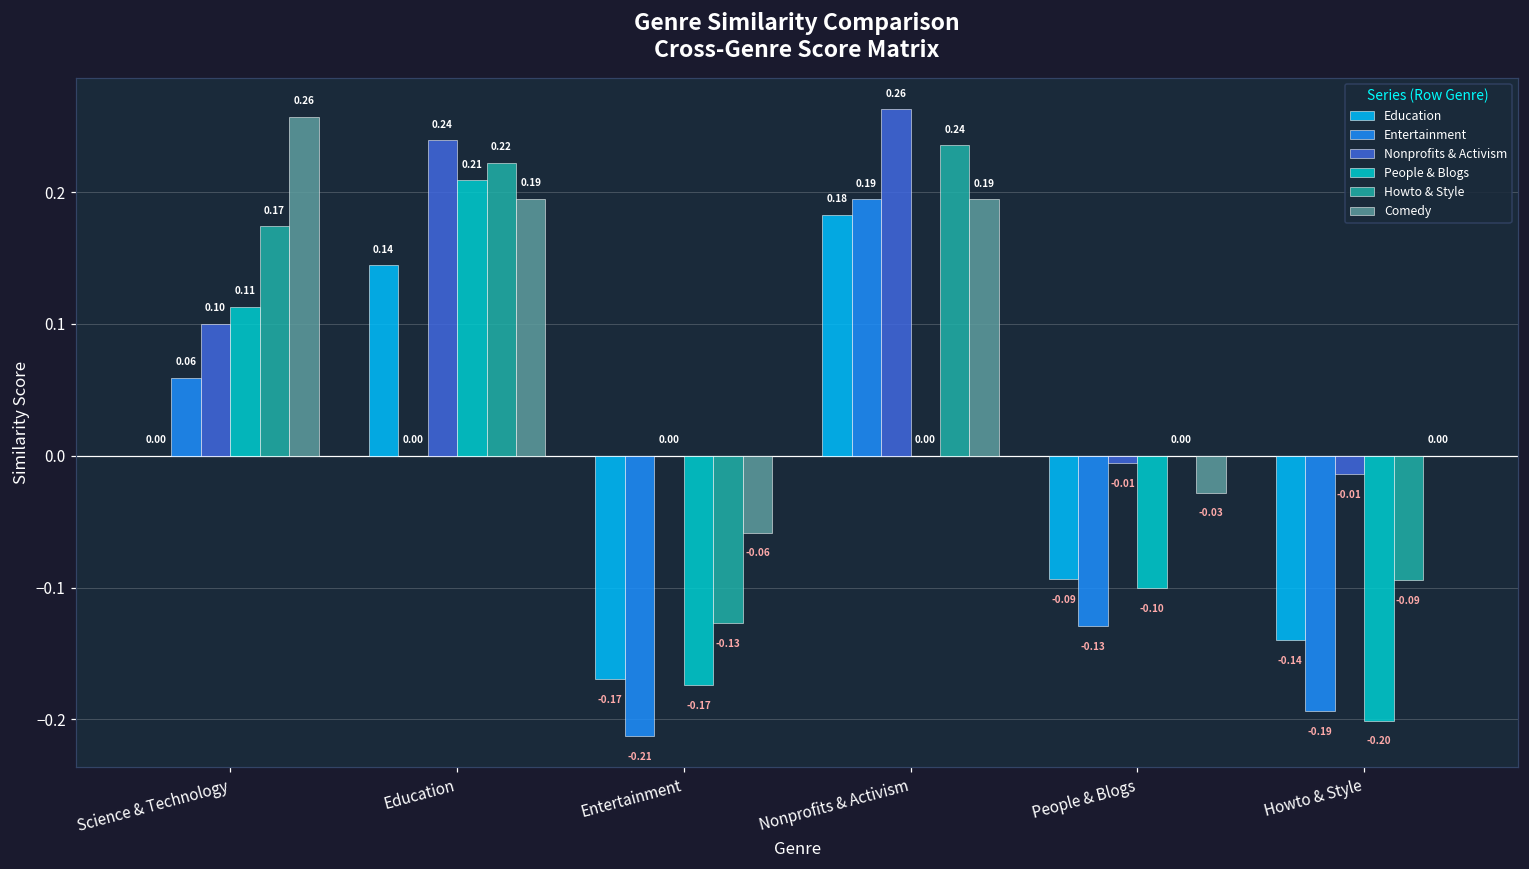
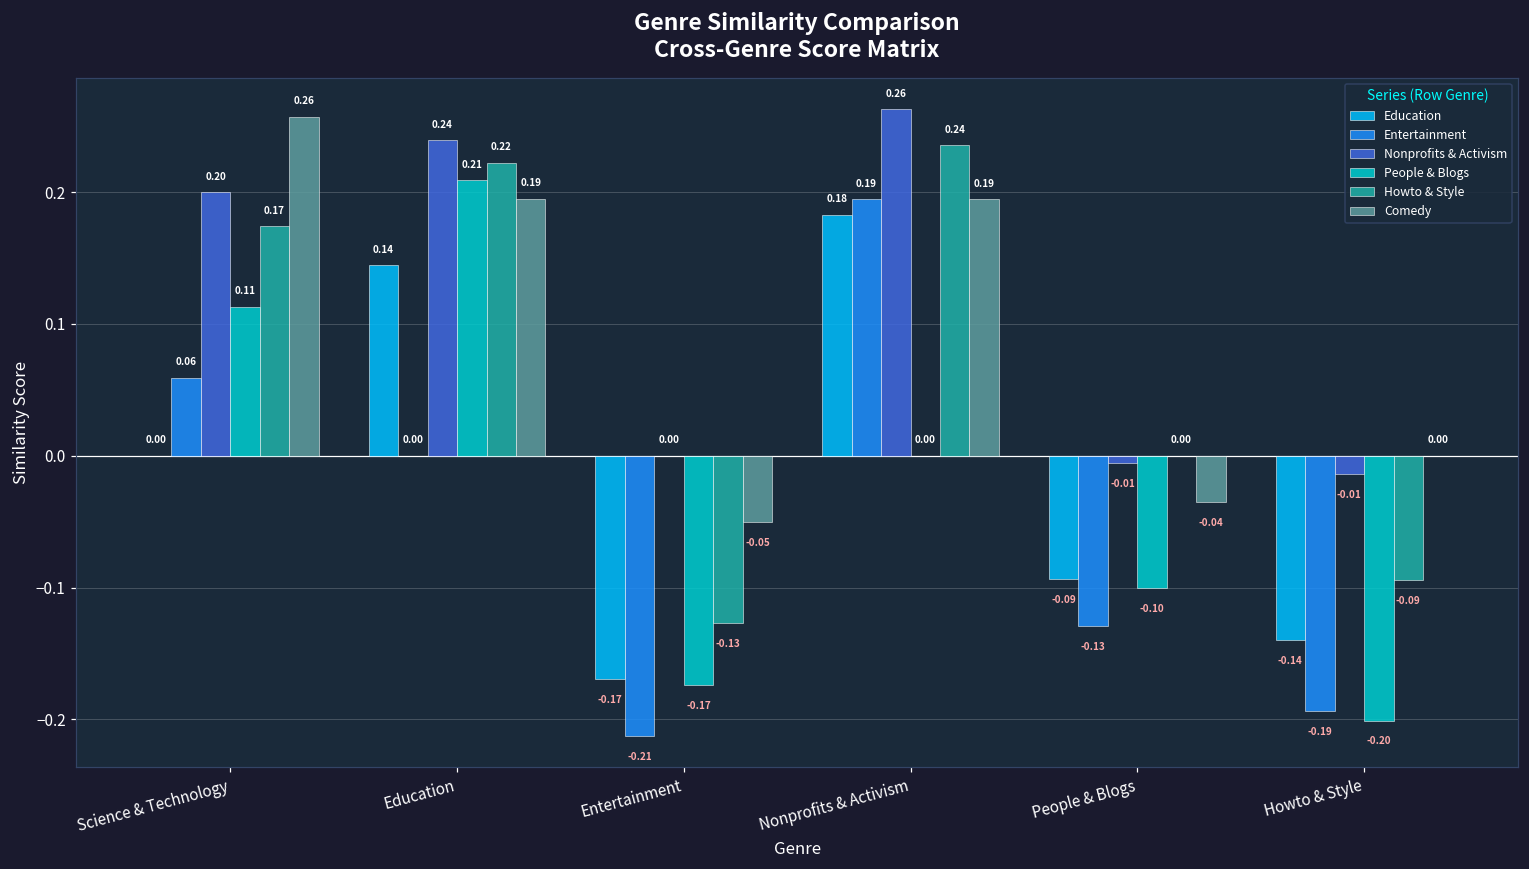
Nonprofits & Activism, Science & Technology: 0.10 -> 0.20
Comedy, Entertainment: -0.06 -> -0.05
Comedy, People & Blogs: -0.03 -> -0.04
